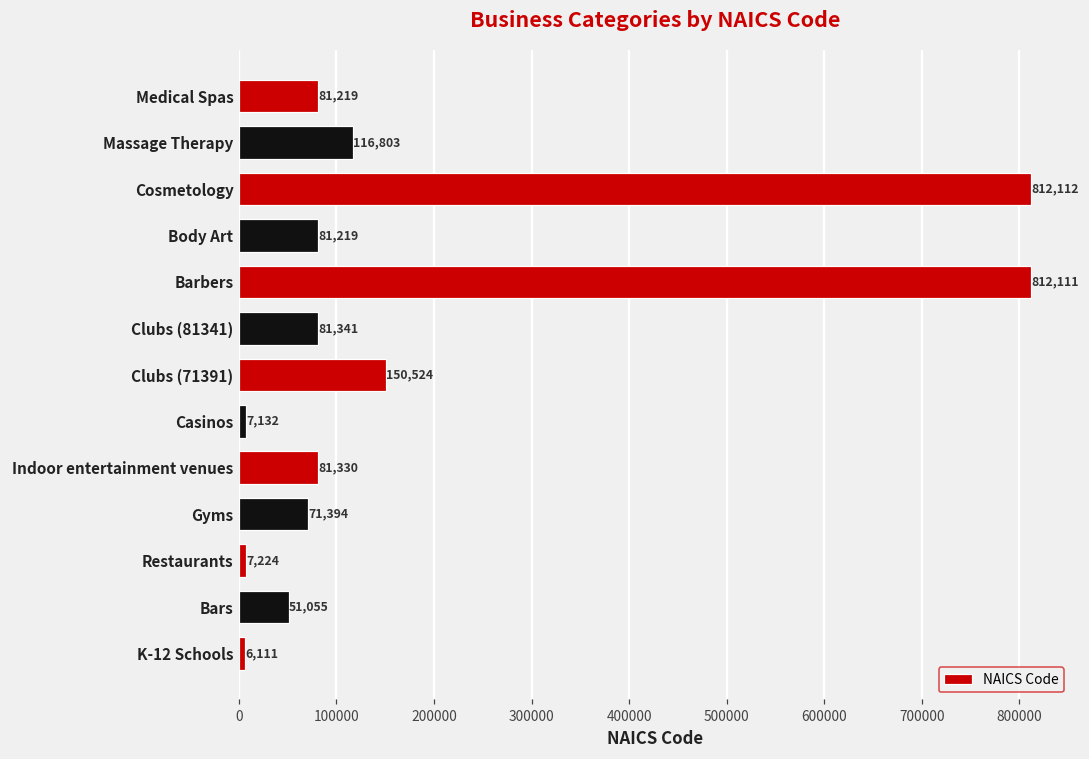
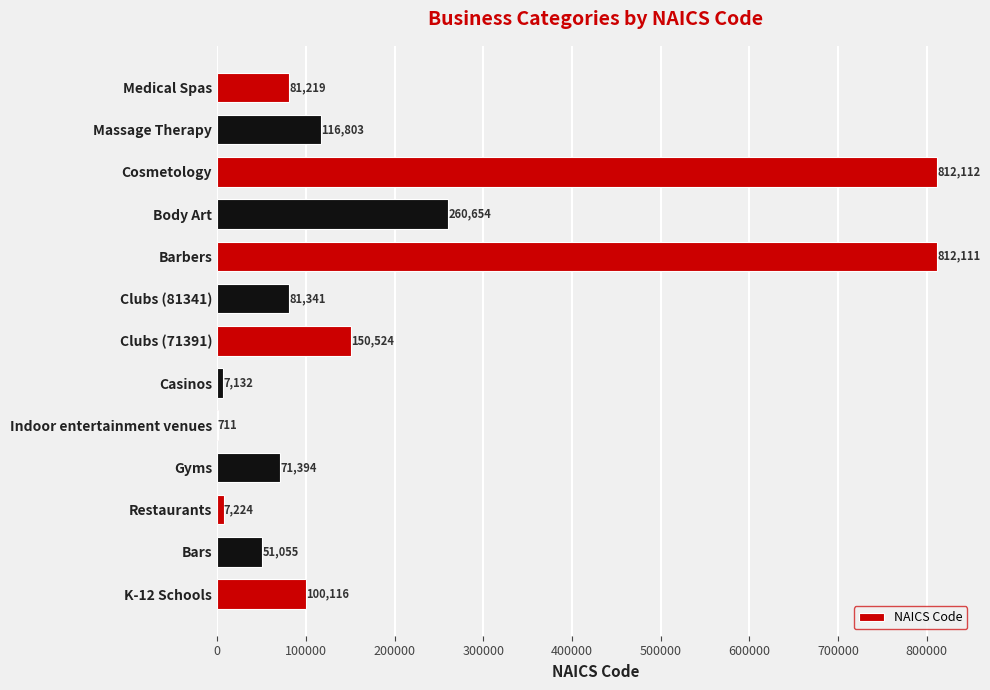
Body Art: 81,219 -> 260,654
Indoor entertainment venues: 81,330 -> 711
K-12 Schools: 6,111 -> 100,116
